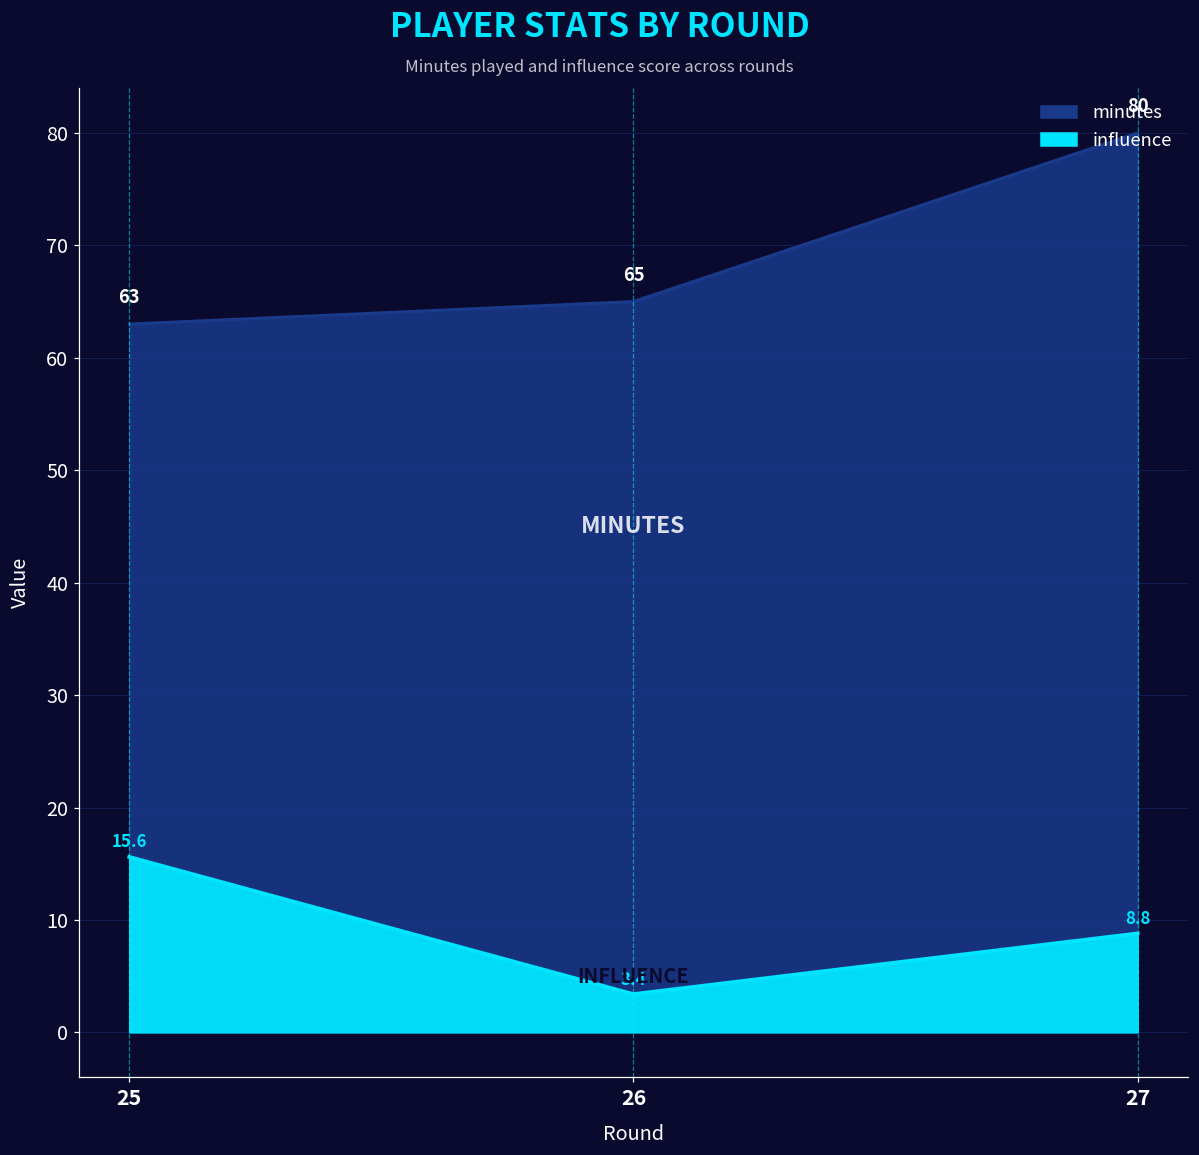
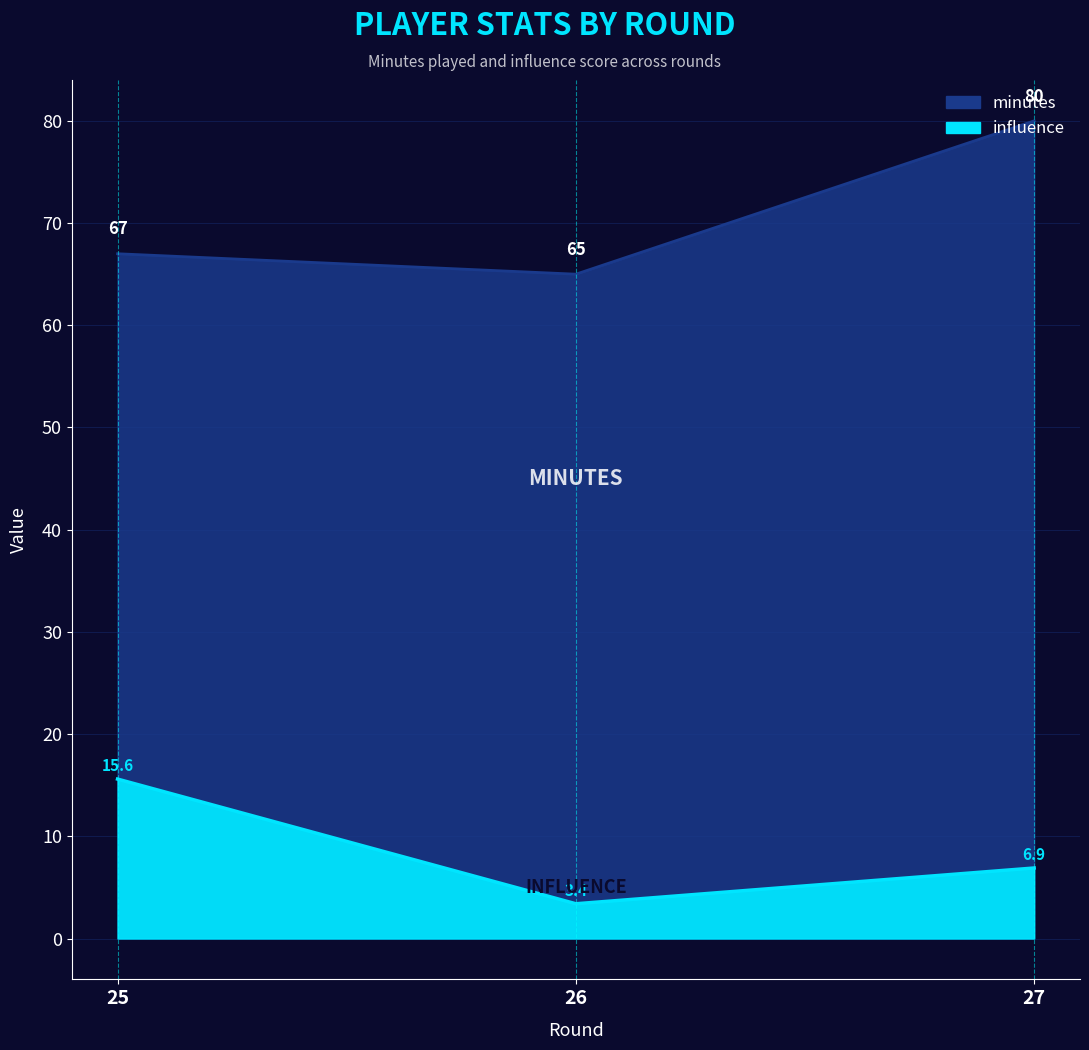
minutes, 25: 63 -> 67
influence, 27: 8.8 -> 6.9
